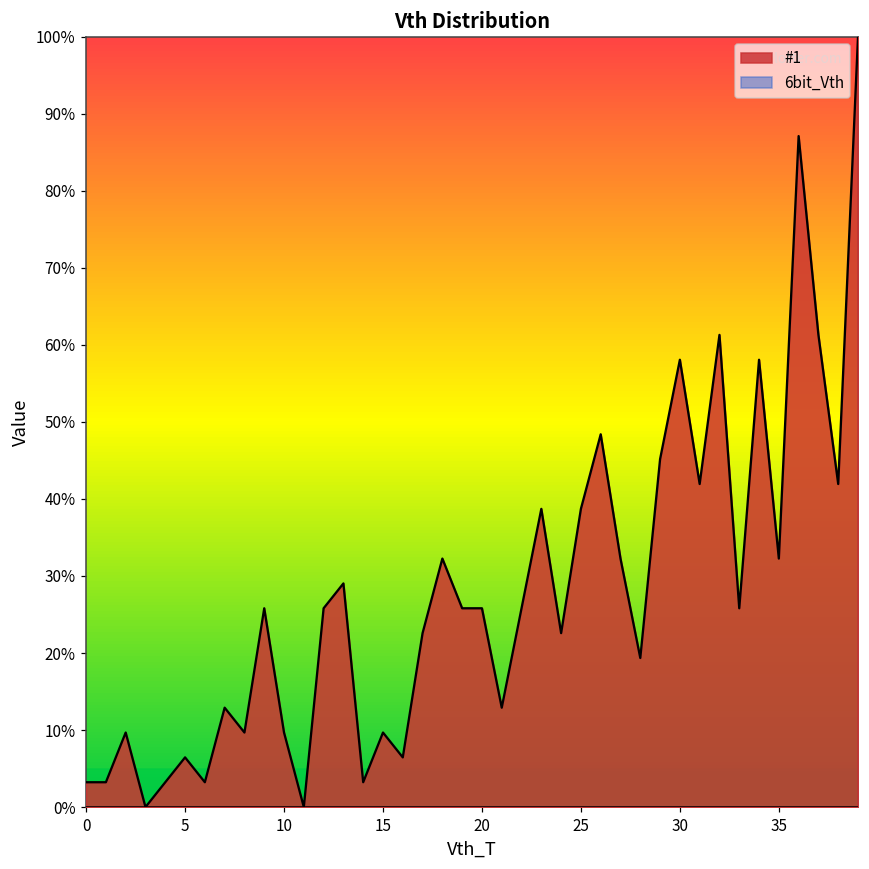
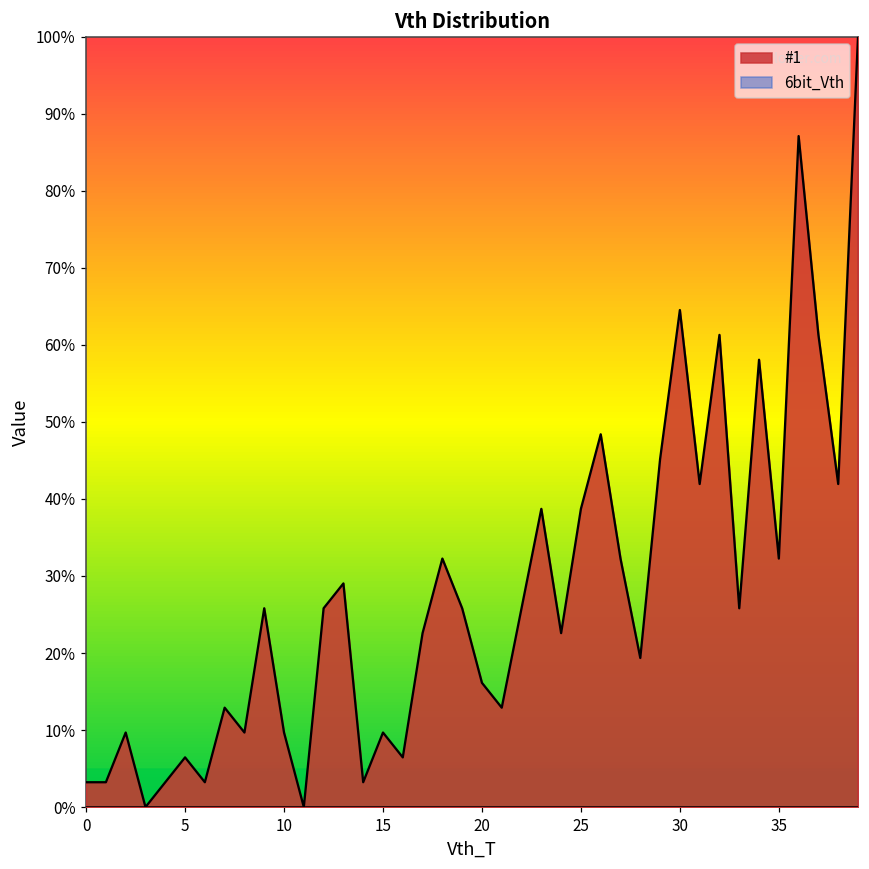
#1, 20: 26% -> 16%
#1, 30: 58% -> 65%
